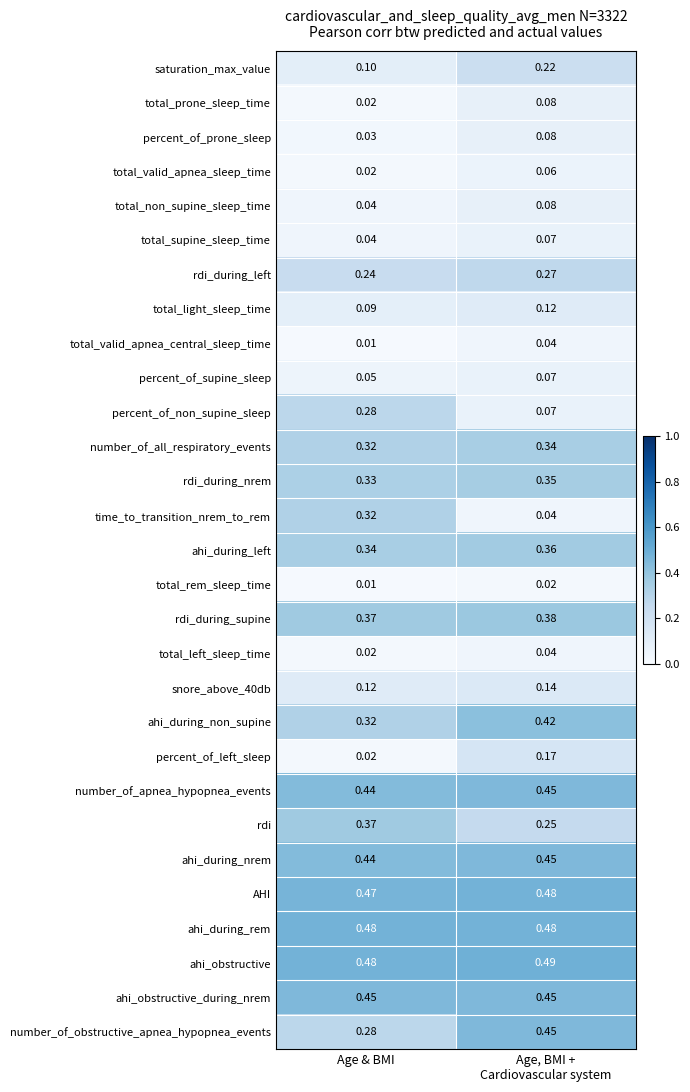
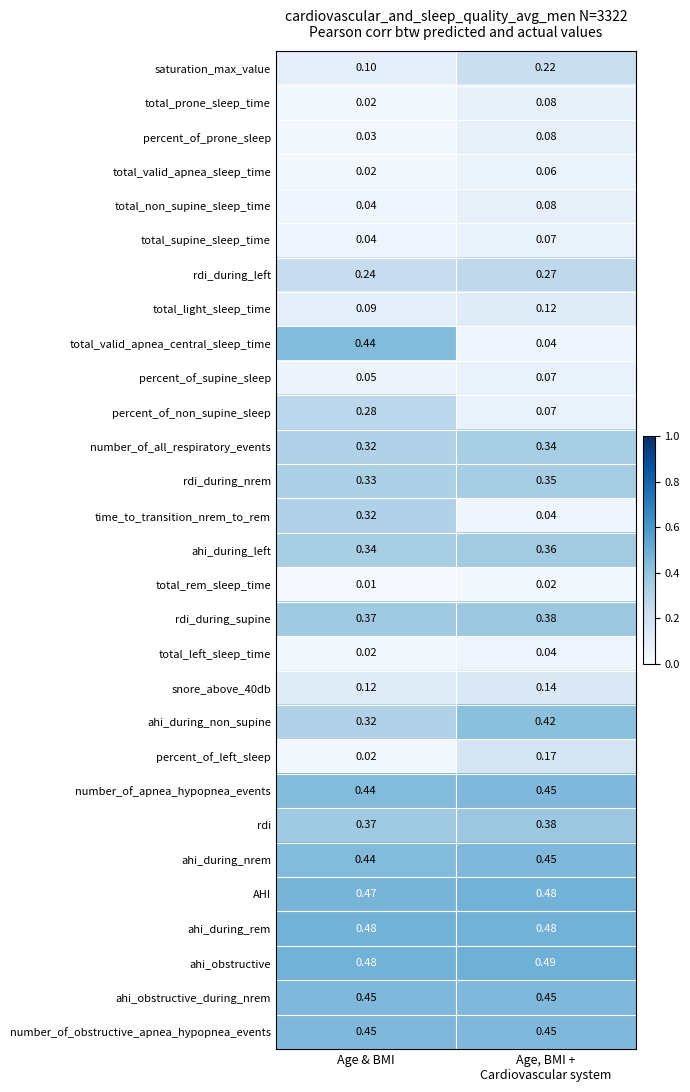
total_valid_apnea_central_sleep_time, Age & BMI: 0.01 -> 0.44
rdi, Age, BMI + Cardiovascular system: 0.25 -> 0.38
number_of_obstructive_apnea_hypopnea_events, Age & BMI: 0.28 -> 0.45
